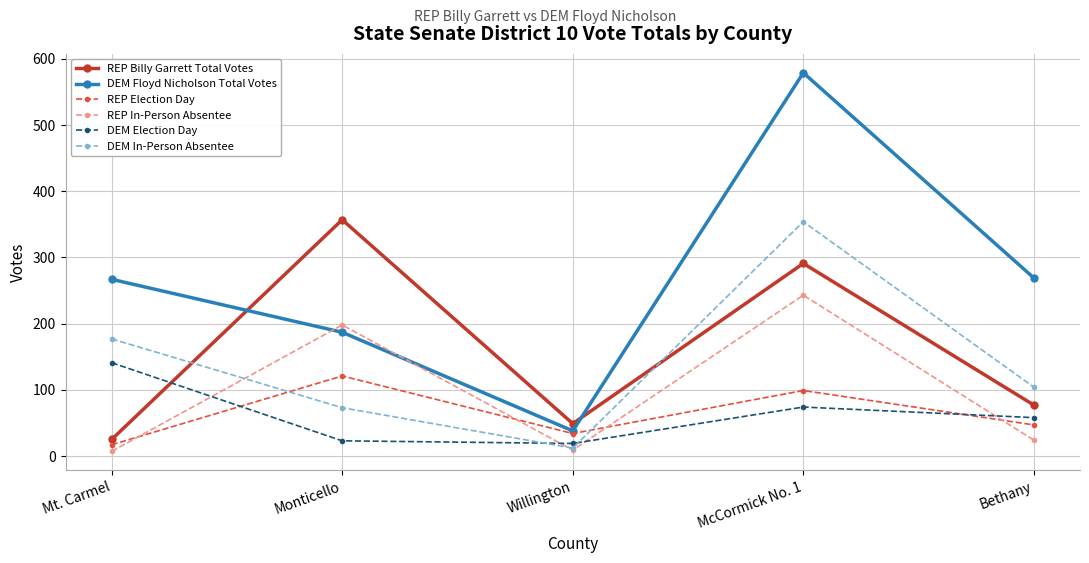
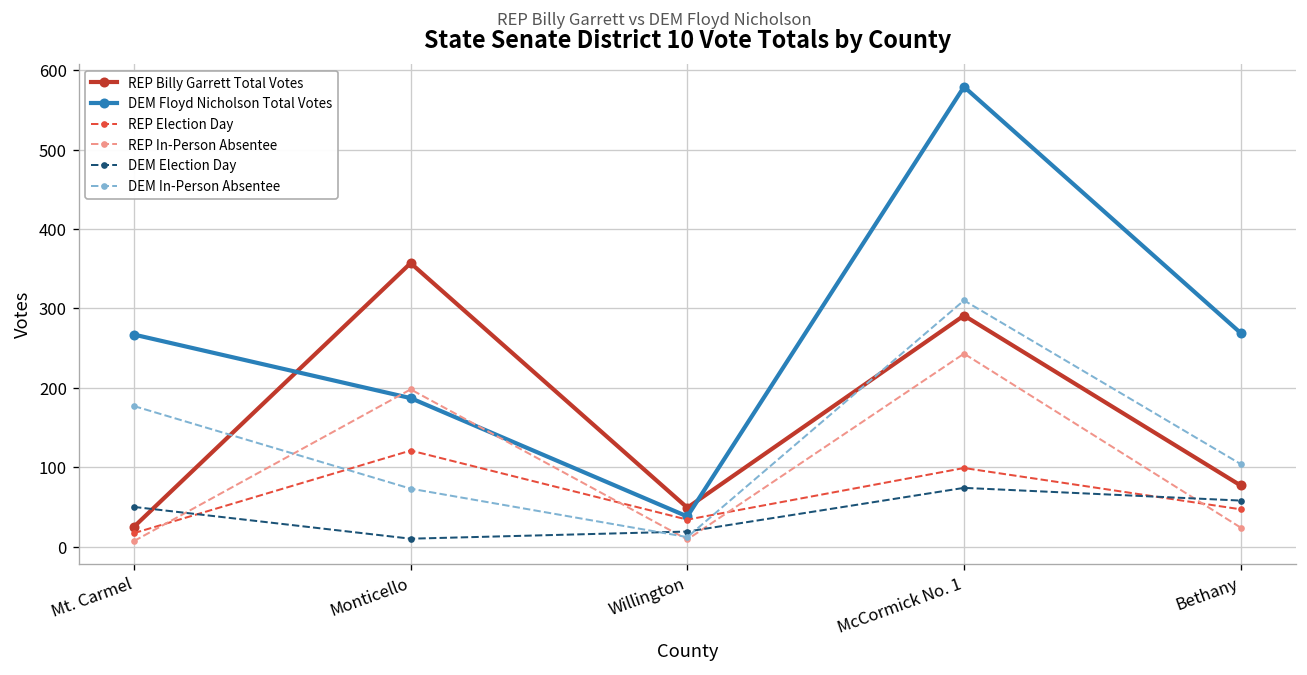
DEM Election Day, Mt. Carmel: 140 -> 50
DEM Election Day, Monticello: 20 -> 10
DEM In-Person Absentee, McCormick No. 1: 350 -> 310
